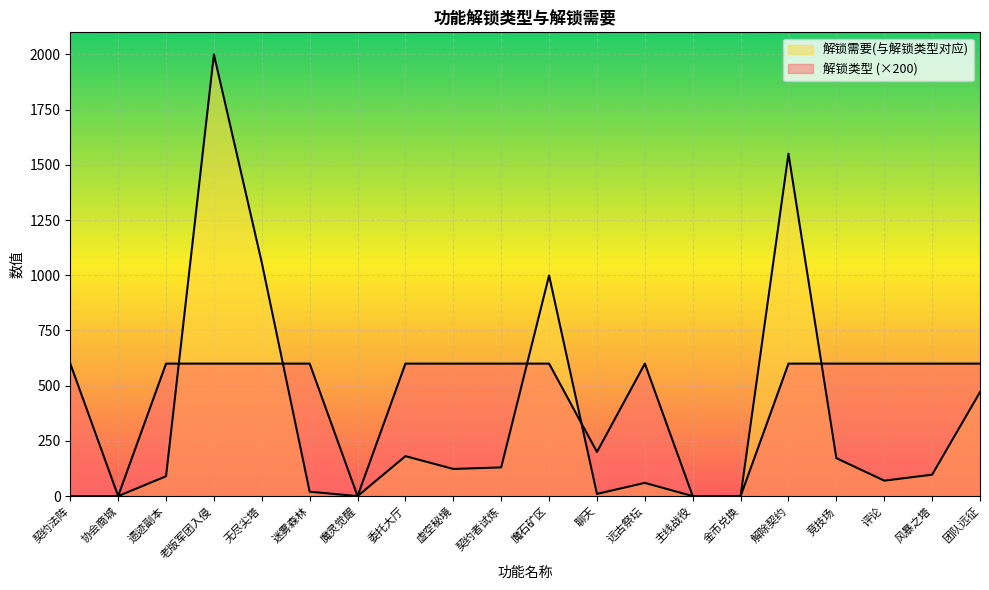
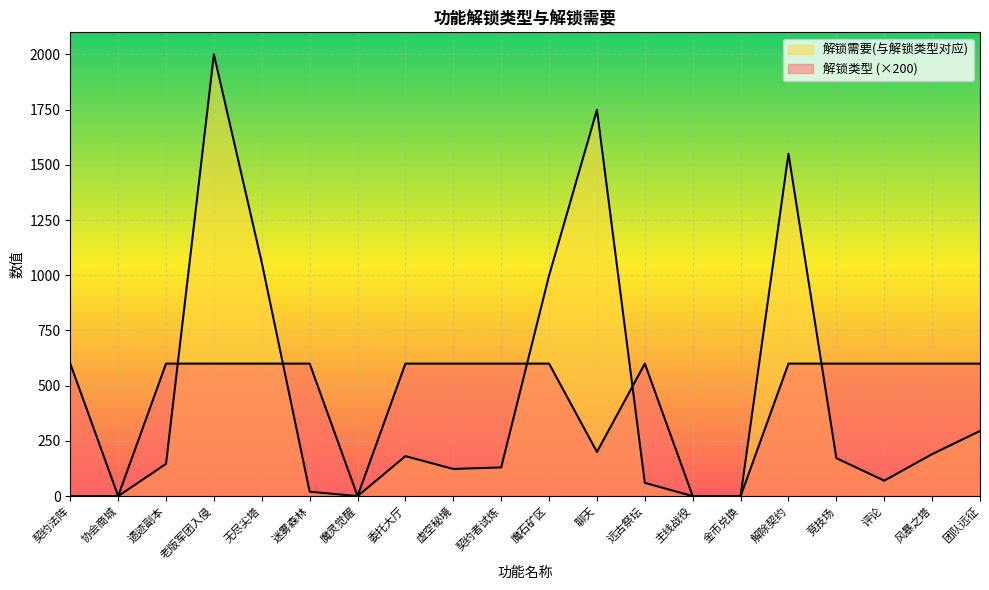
解锁需要(与解锁类型对应), 遗迹副本: 90 -> 150
解锁需要(与解锁类型对应), 聊天: 10 -> 1750
解锁需要(与解锁类型对应), 风暴之塔: 100 -> 190
解锁需要(与解锁类型对应), 团队远征: 470 -> 300
